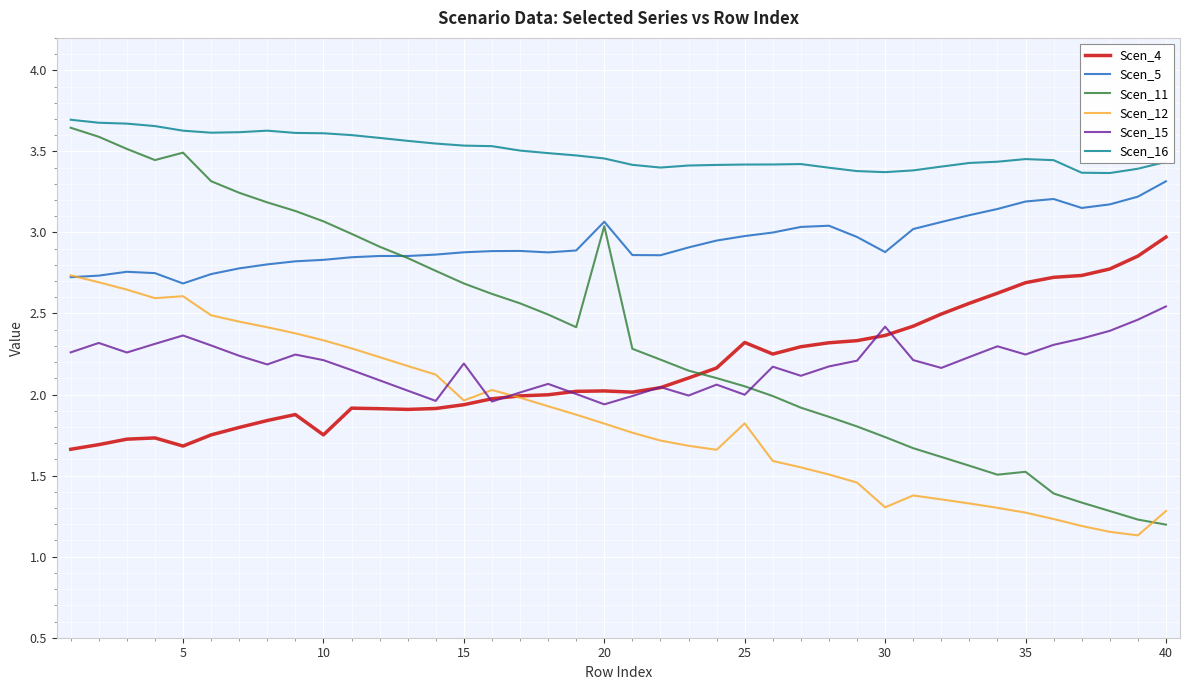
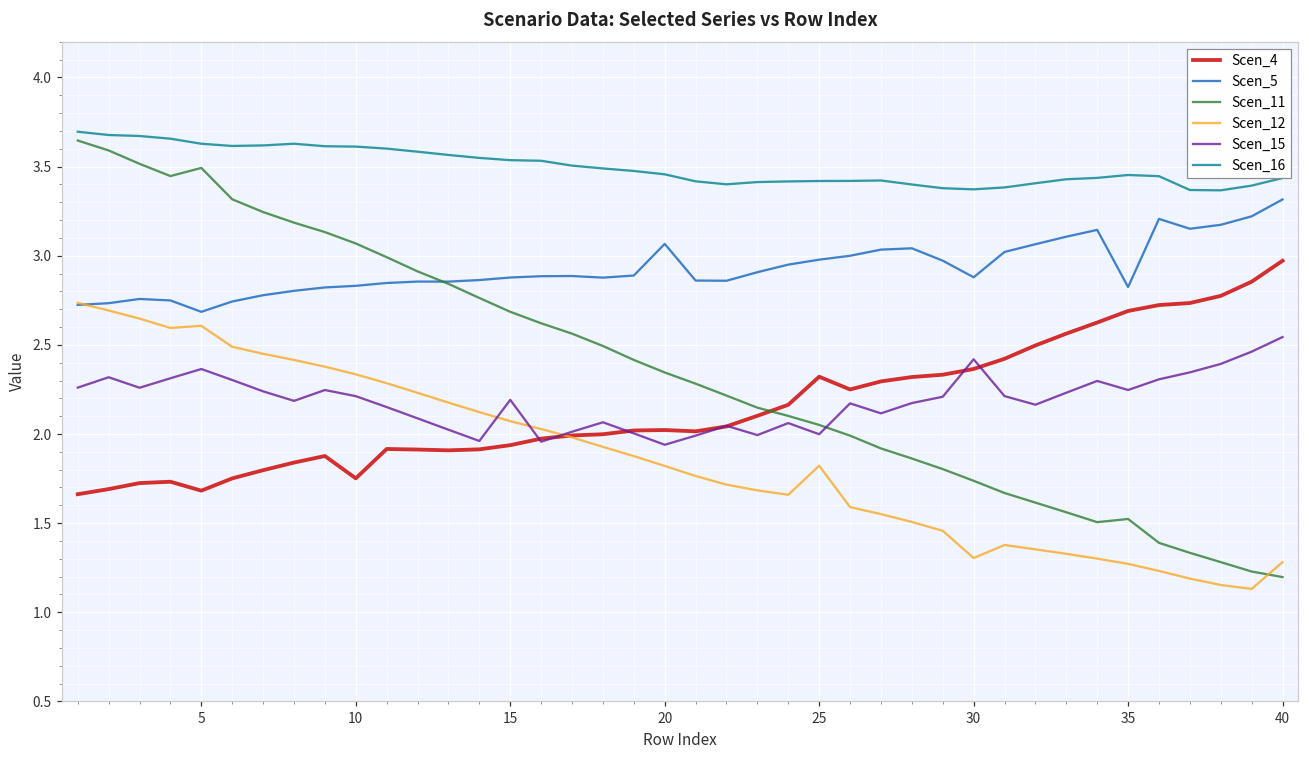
Scen_12, 15: 1.96 -> 2.07
Scen_11, 20: 3.04 -> 2.35
Scen_5, 35: 3.19 -> 2.82
